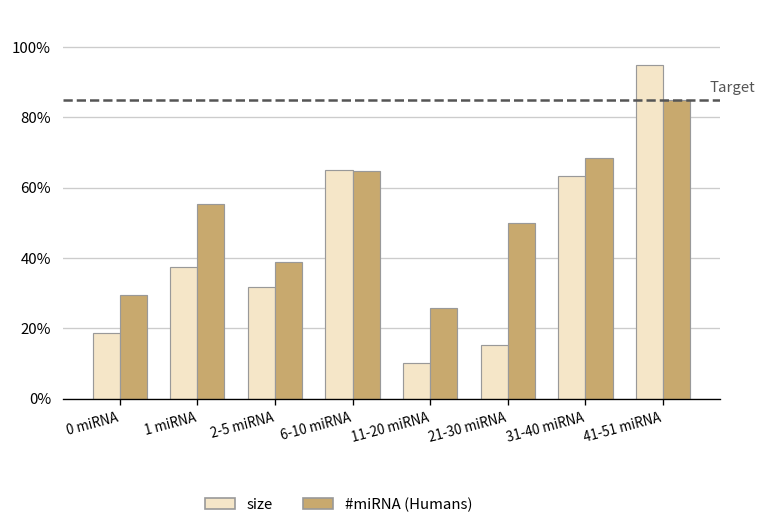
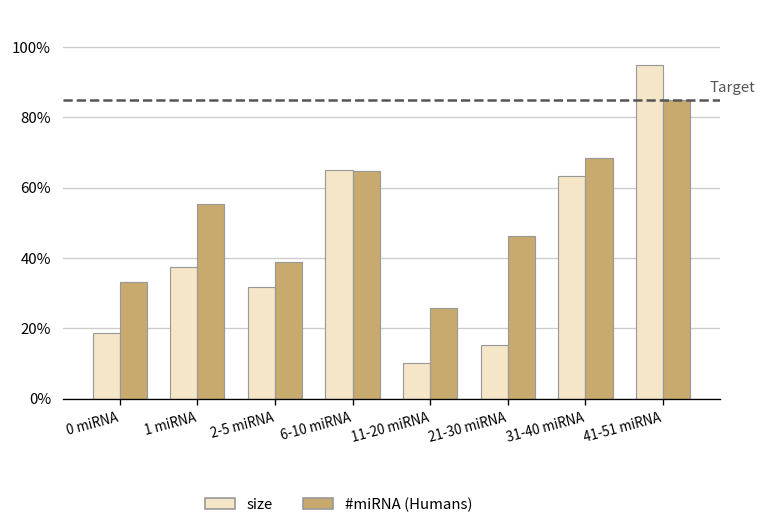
#miRNA (Humans), 0 miRNA: 30% -> 33%
#miRNA (Humans), 21-30 miRNA: 50% -> 46%
